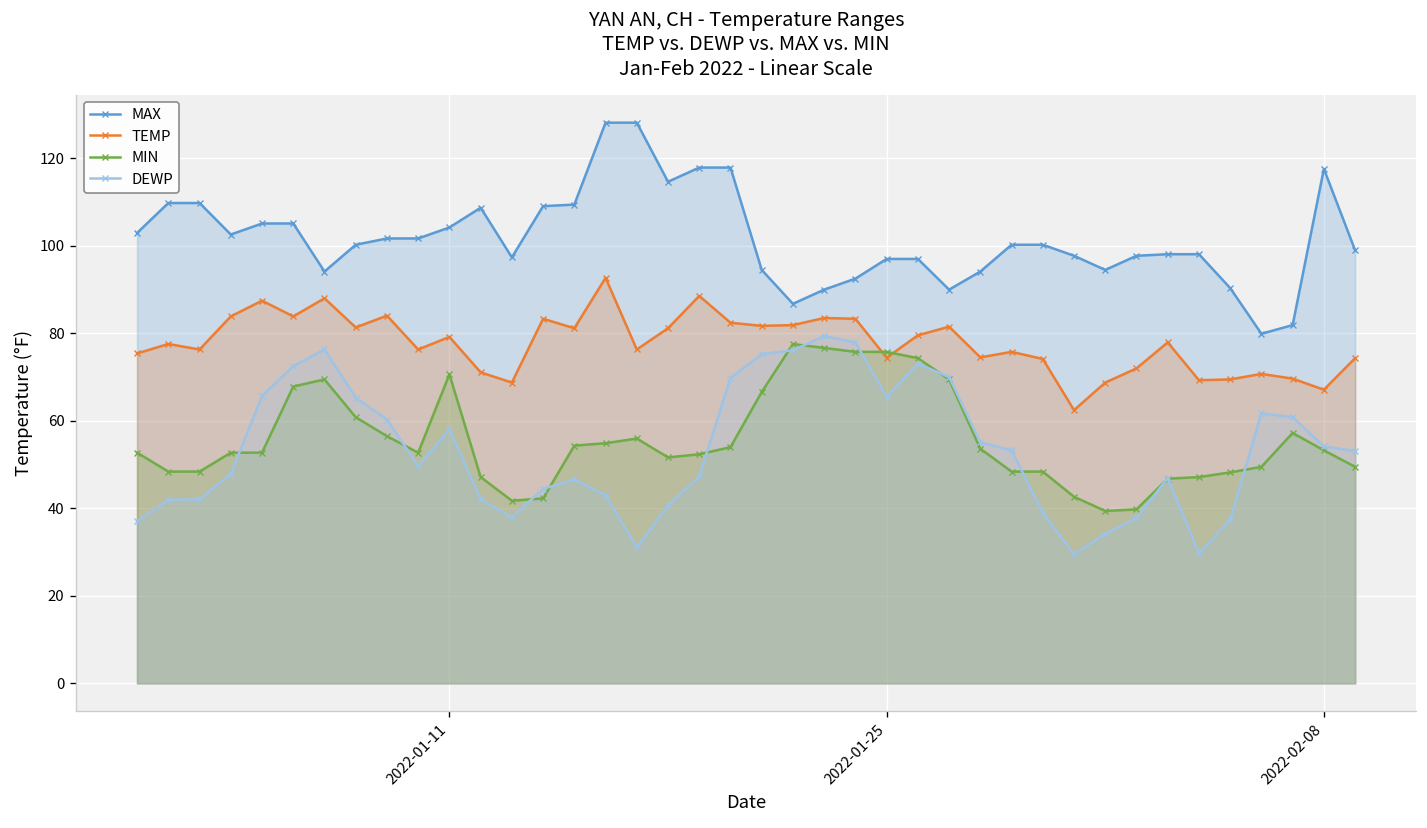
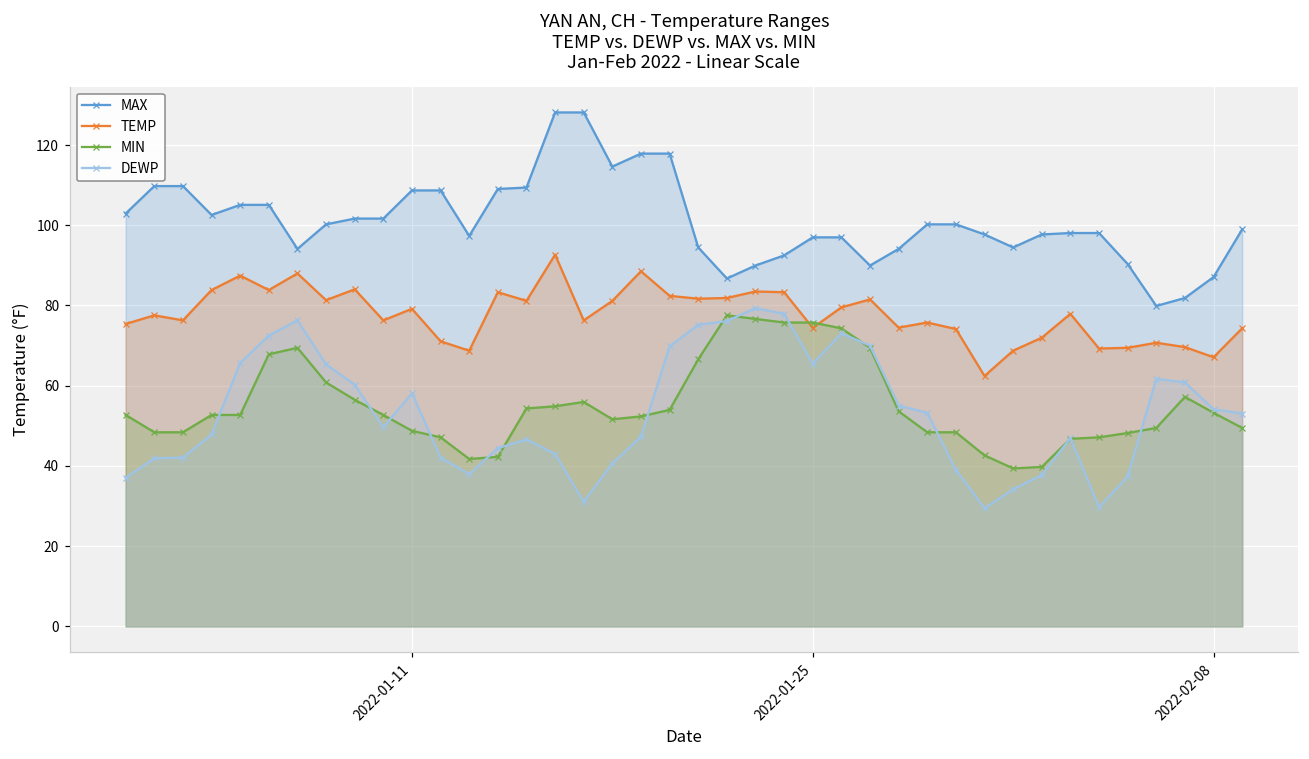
MAX, 2022-01-11: 104 -> 109
MIN, 2022-01-11: 71 -> 49
MAX, 2022-02-08: 118 -> 87
